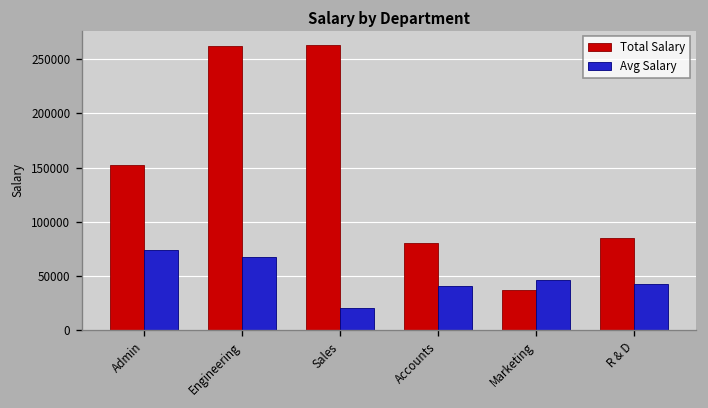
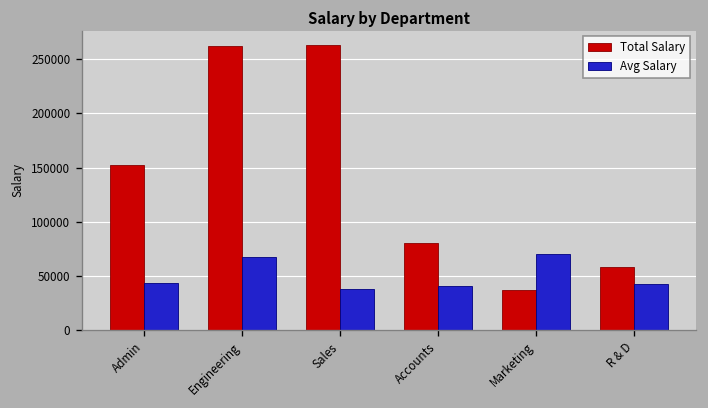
Avg Salary, Admin: 70000 -> 40000
Avg Salary, Sales: 20000 -> 40000
Avg Salary, Marketing: 50000 -> 70000
Total Salary, R & D: 80000 -> 60000
